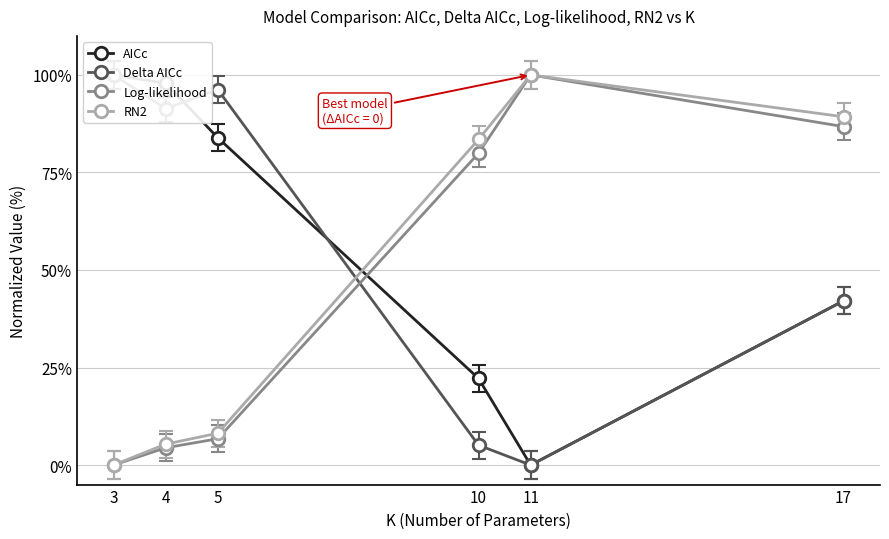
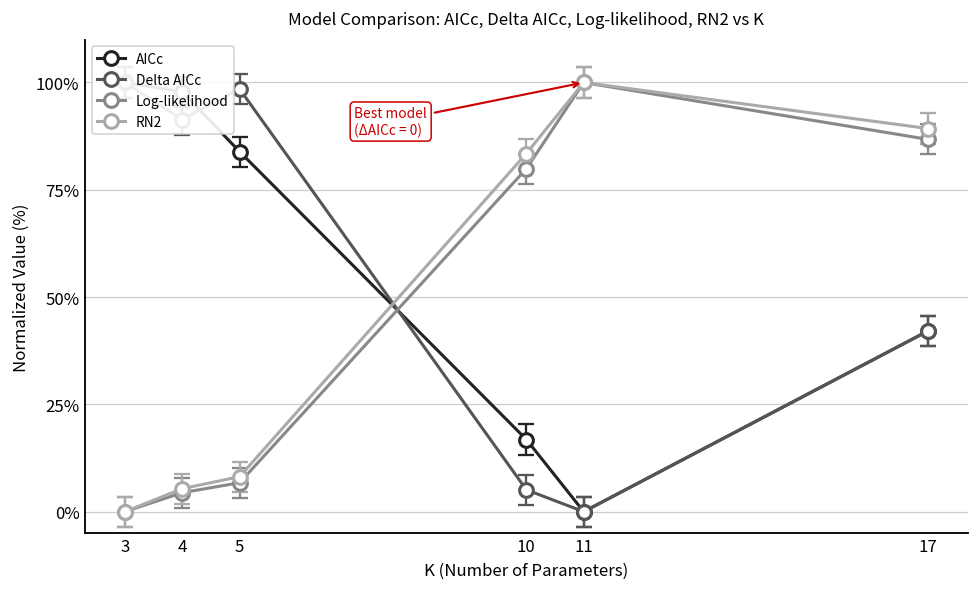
Delta AICc, 5: 96% -> 98%
AICc, 10: 22% -> 17%
